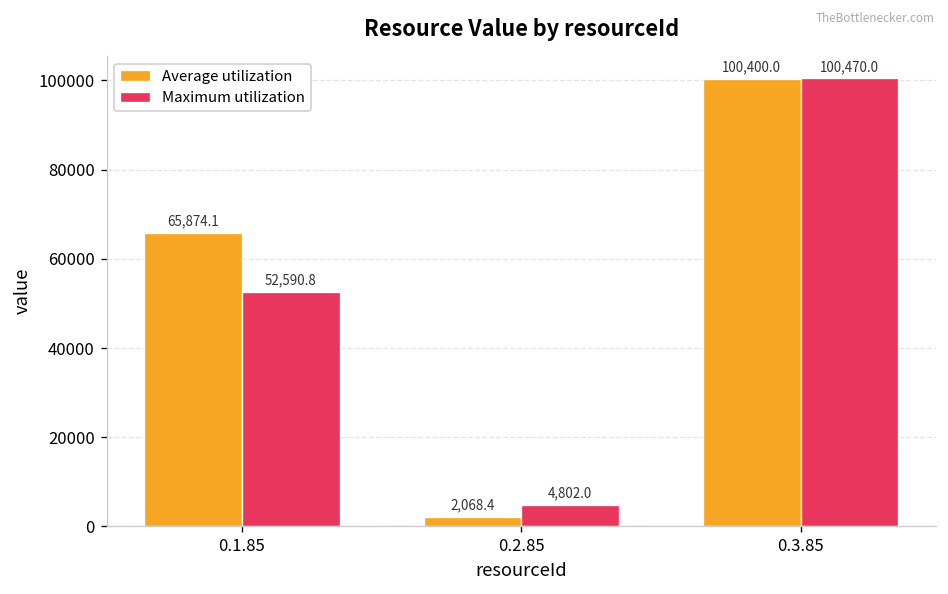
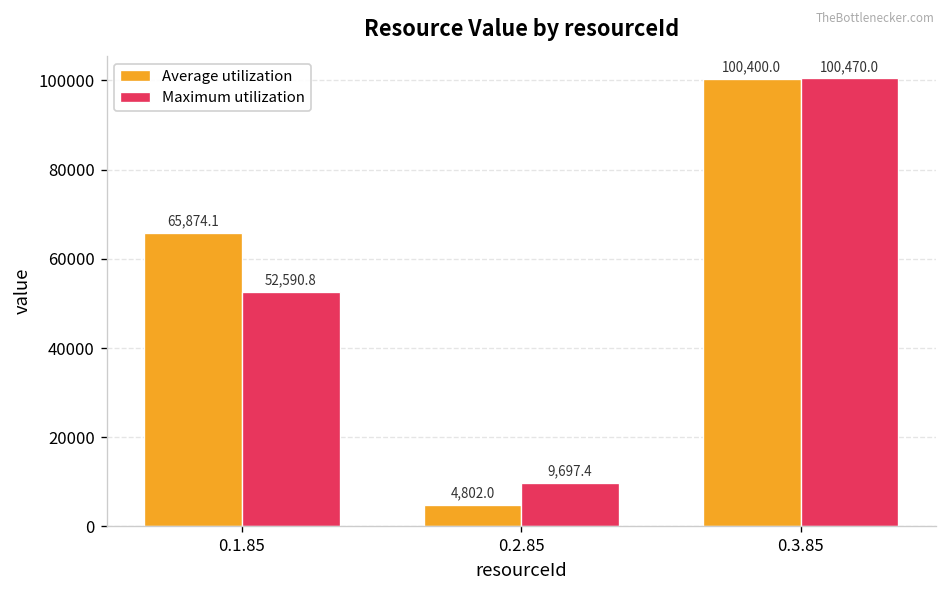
Average utilization, 0.2.85: 2,068.4 -> 4,802.0
Maximum utilization, 0.2.85: 4,802.0 -> 9,697.4
